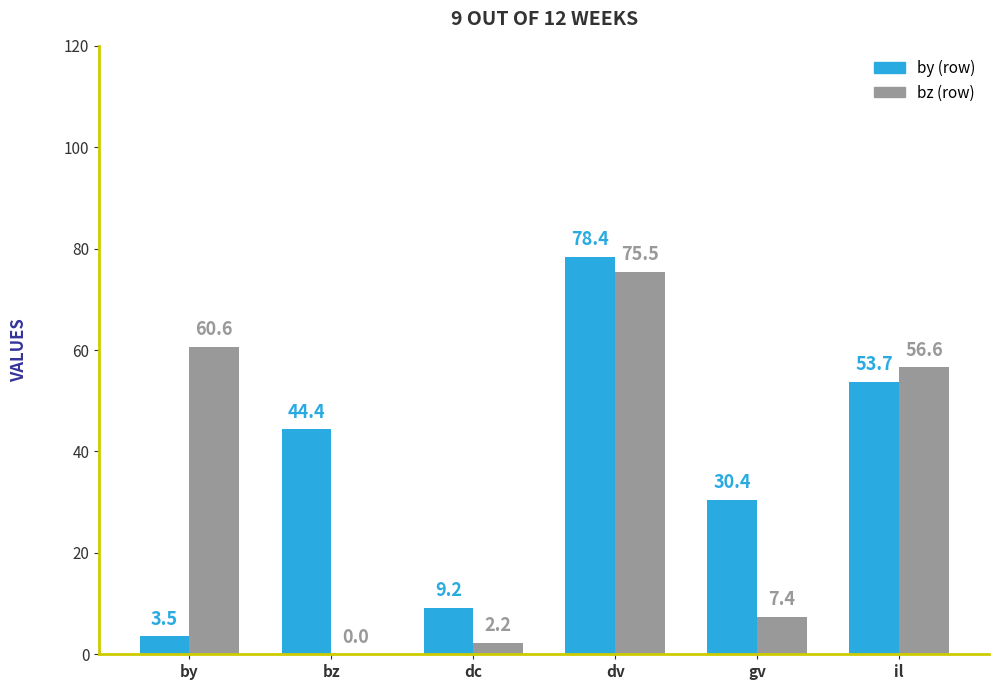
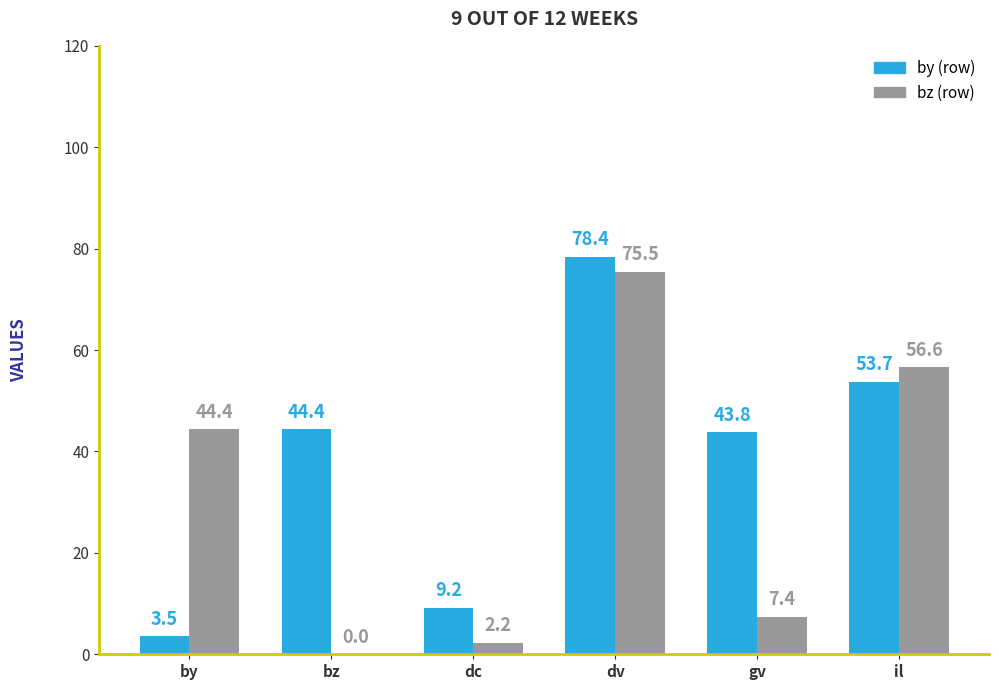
bz (row), by: 60.6 -> 44.4
by (row), gv: 30.4 -> 43.8
